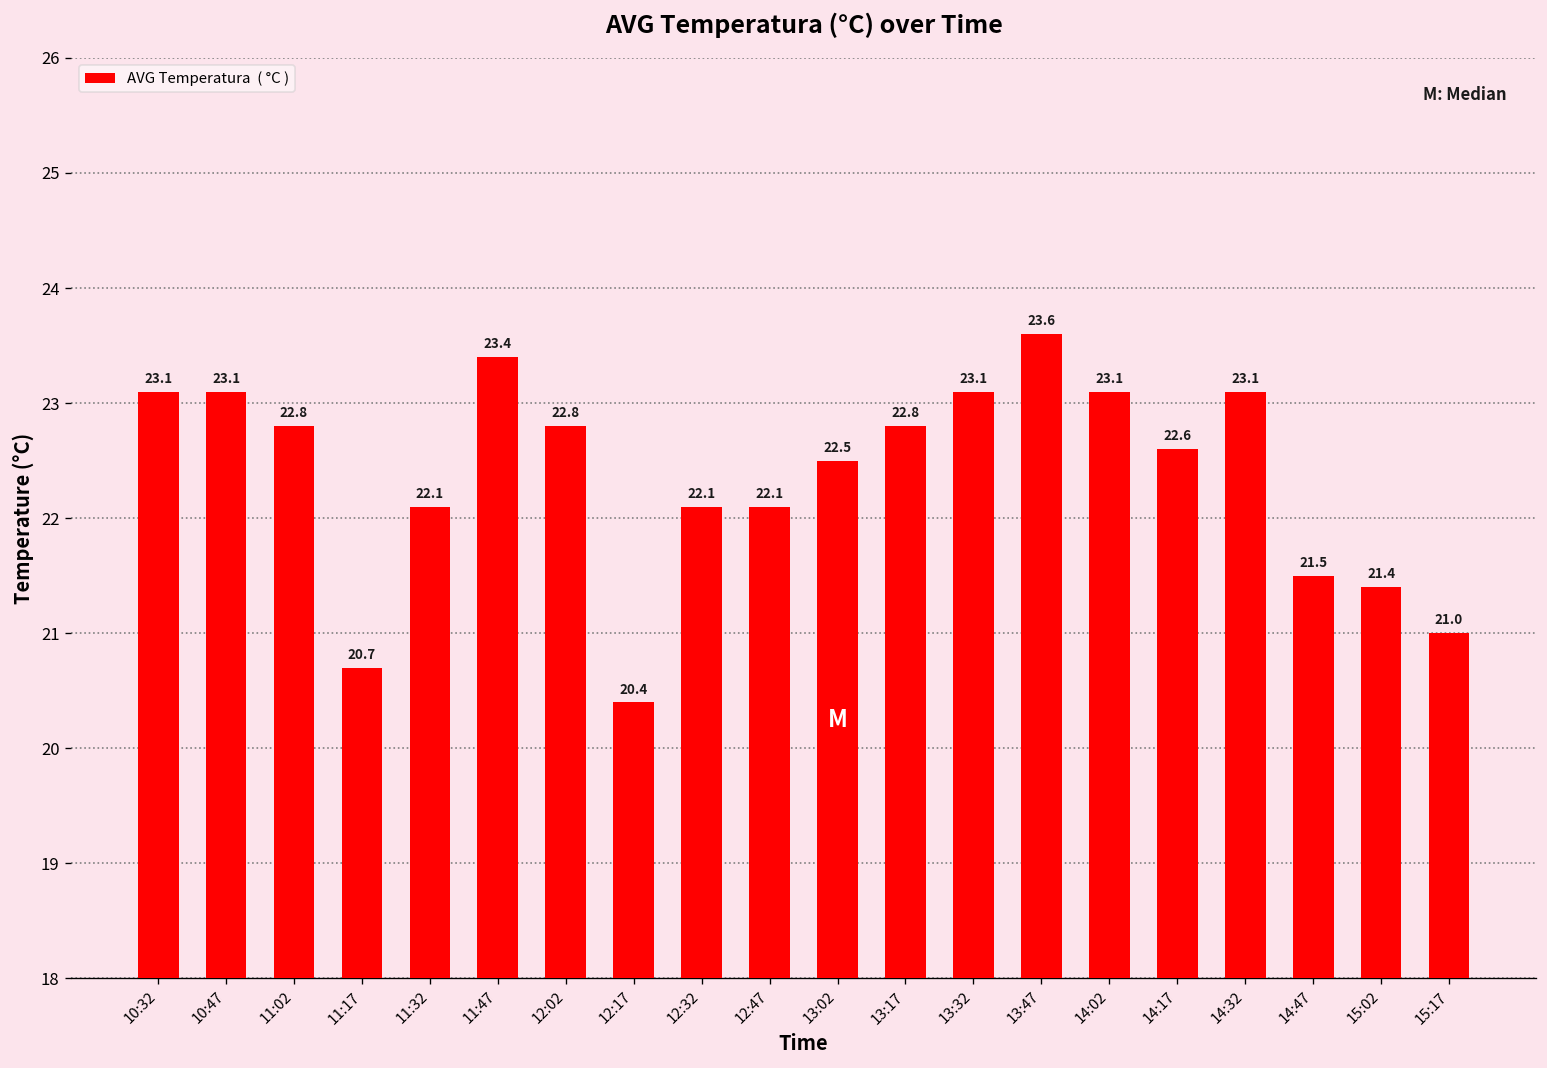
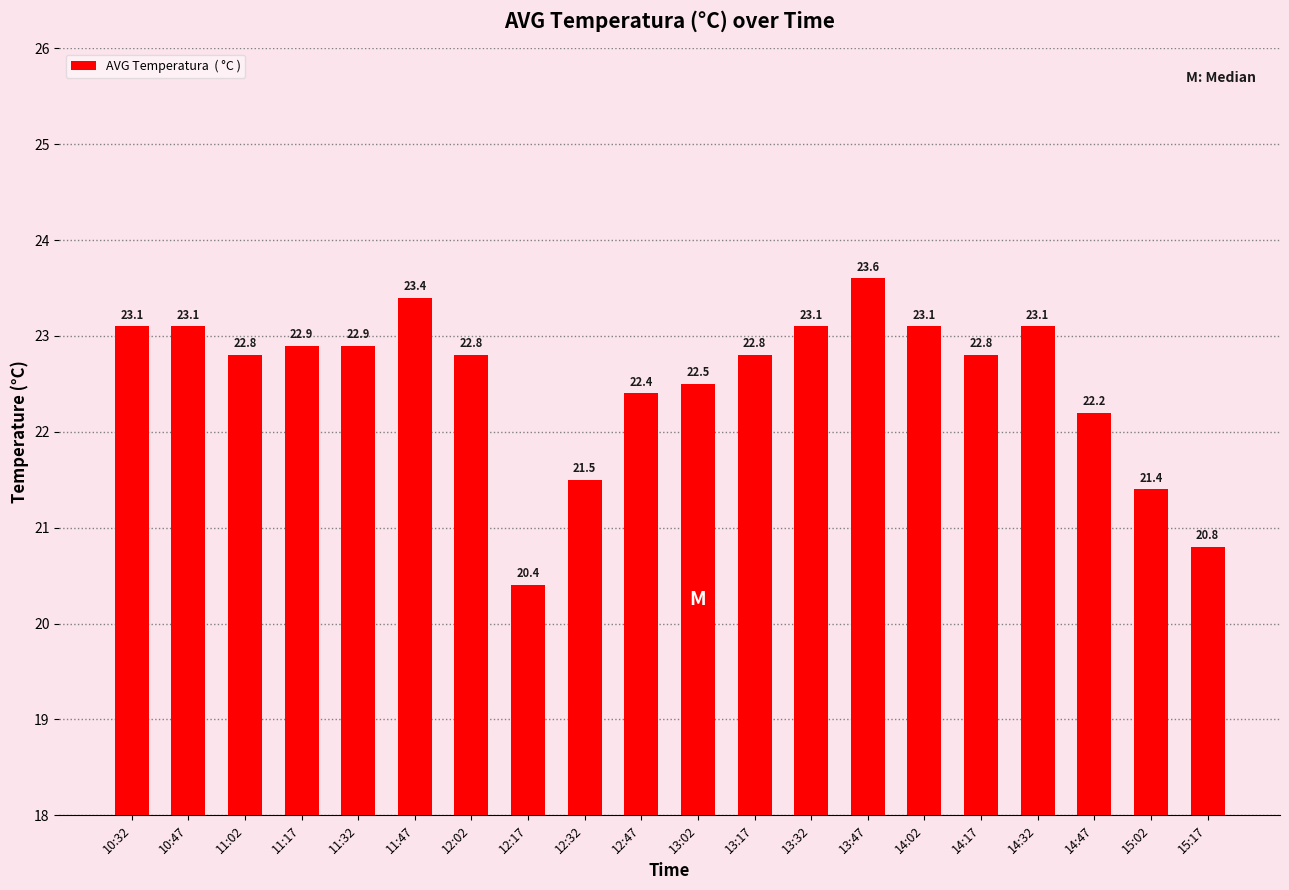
11:17: 20.7 -> 22.9
11:32: 22.1 -> 22.9
12:32: 22.1 -> 21.5
12:47: 22.1 -> 22.4
14:17: 22.6 -> 22.8
14:47: 21.5 -> 22.2
15:17: 21.0 -> 20.8
